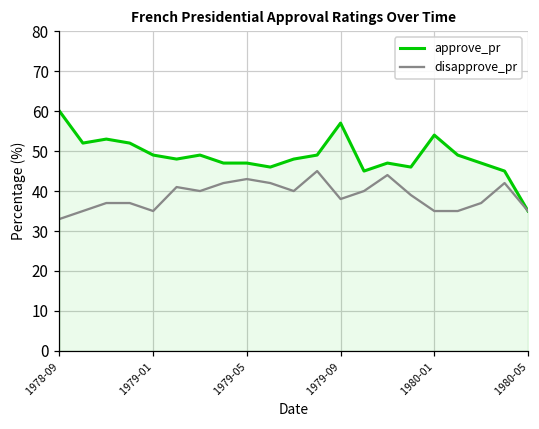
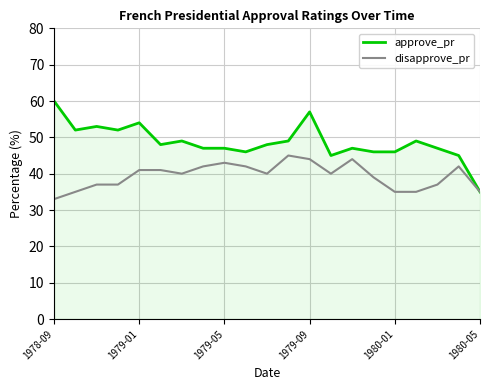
approve_pr, 1979-01: 49 -> 54
disapprove_pr, 1979-01: 35 -> 41
disapprove_pr, 1979-09: 38 -> 44
approve_pr, 1980-01: 54 -> 46
